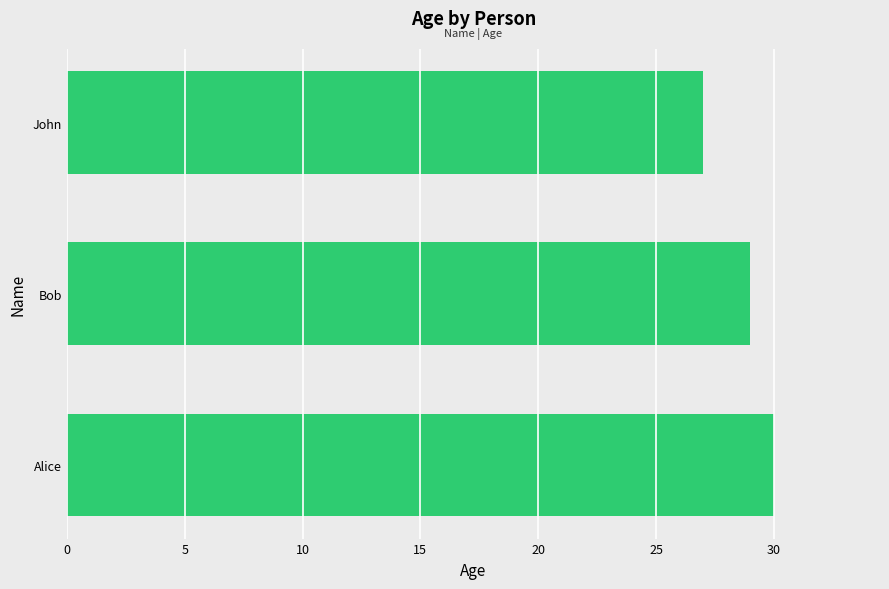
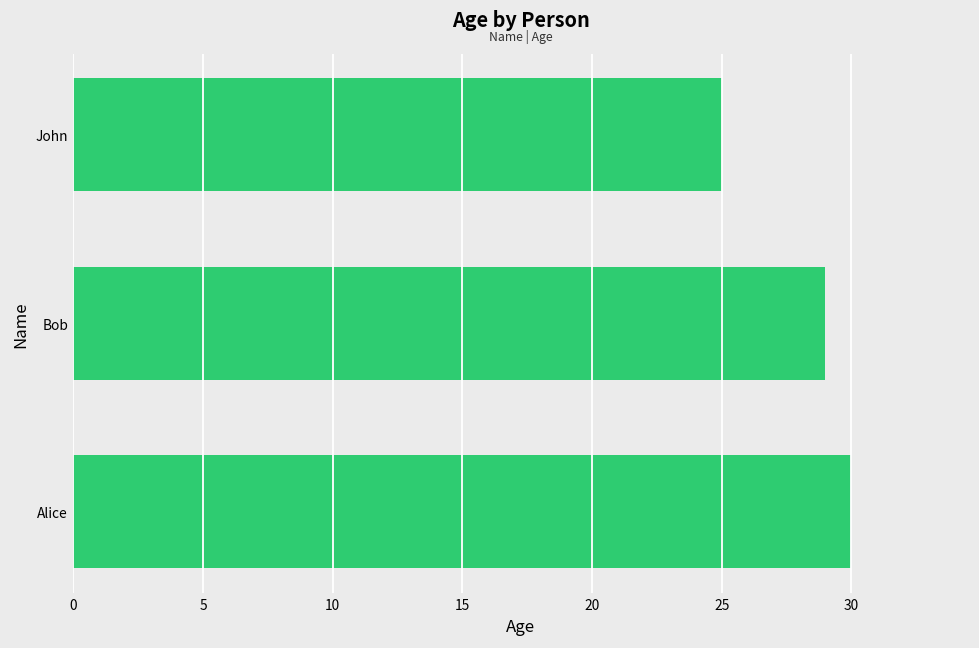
John: 27 -> 25
